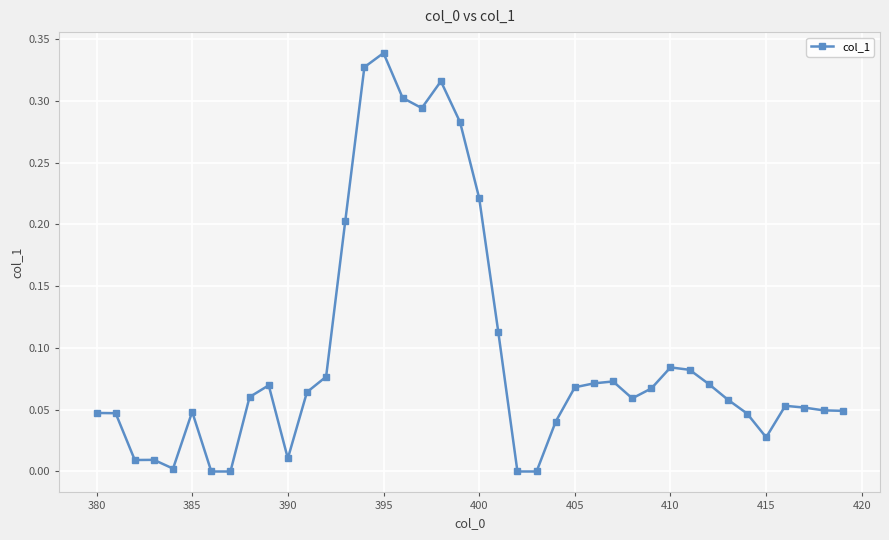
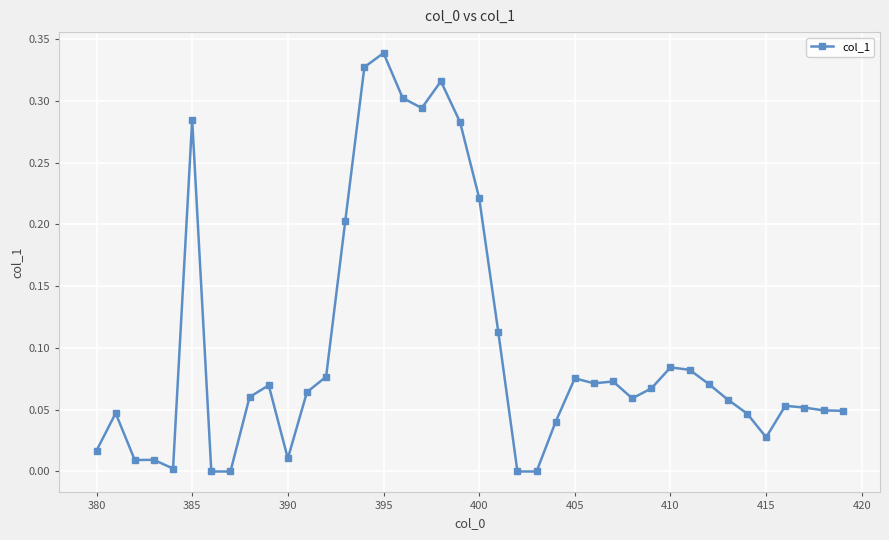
380: 0.047 -> 0.017
385: 0.048 -> 0.285
405: 0.068 -> 0.075
